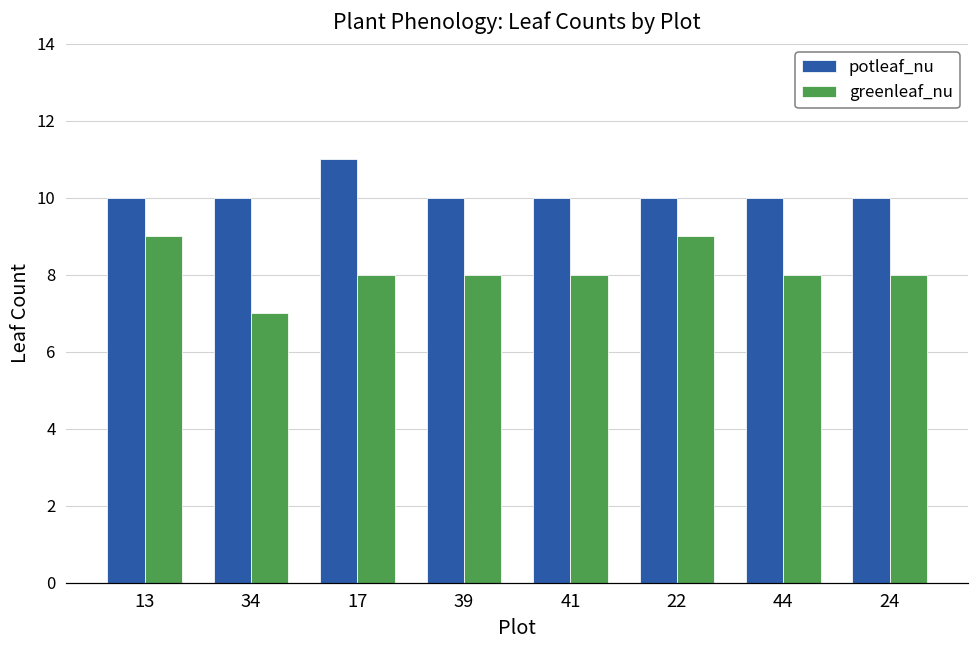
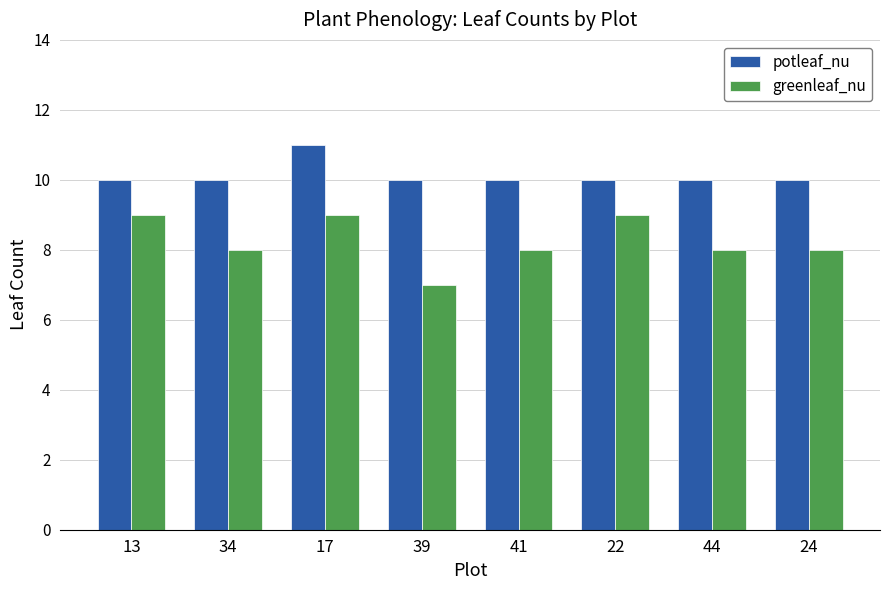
greenleaf_nu, 34: 7 -> 8
greenleaf_nu, 17: 8 -> 9
greenleaf_nu, 39: 8 -> 7
